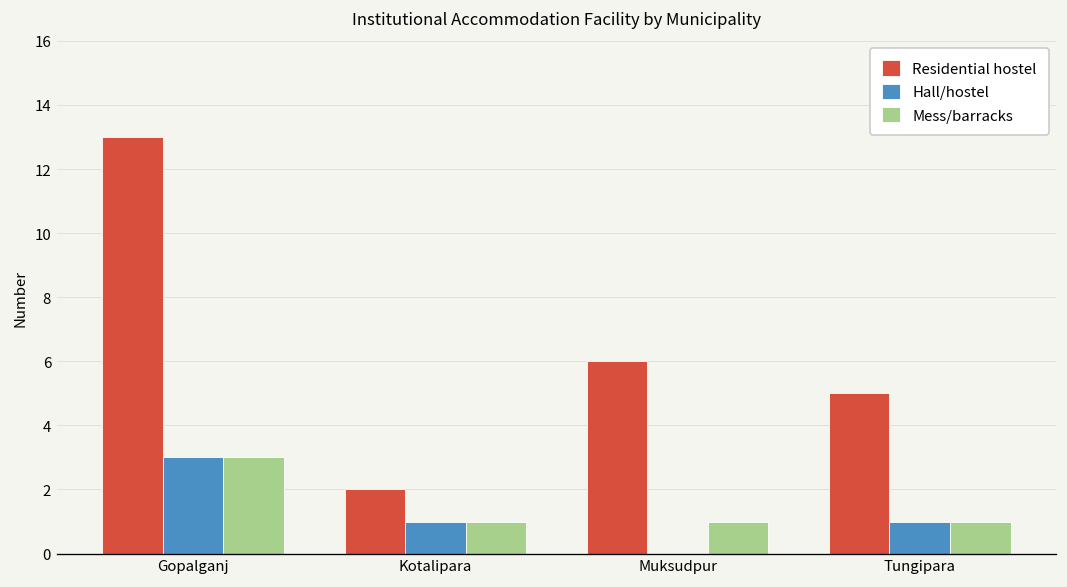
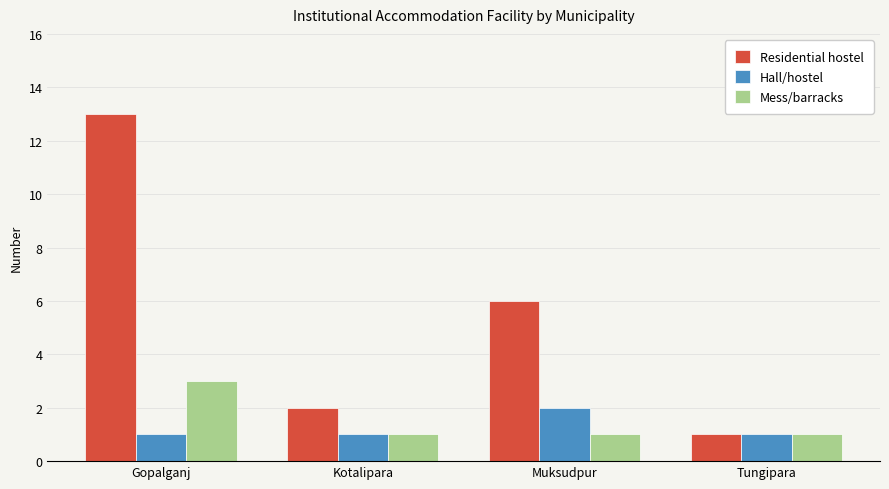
Hall/hostel, Gopalganj: 3 -> 1
Hall/hostel, Muksudpur: 0 -> 2
Residential hostel, Tungipara: 5 -> 1
